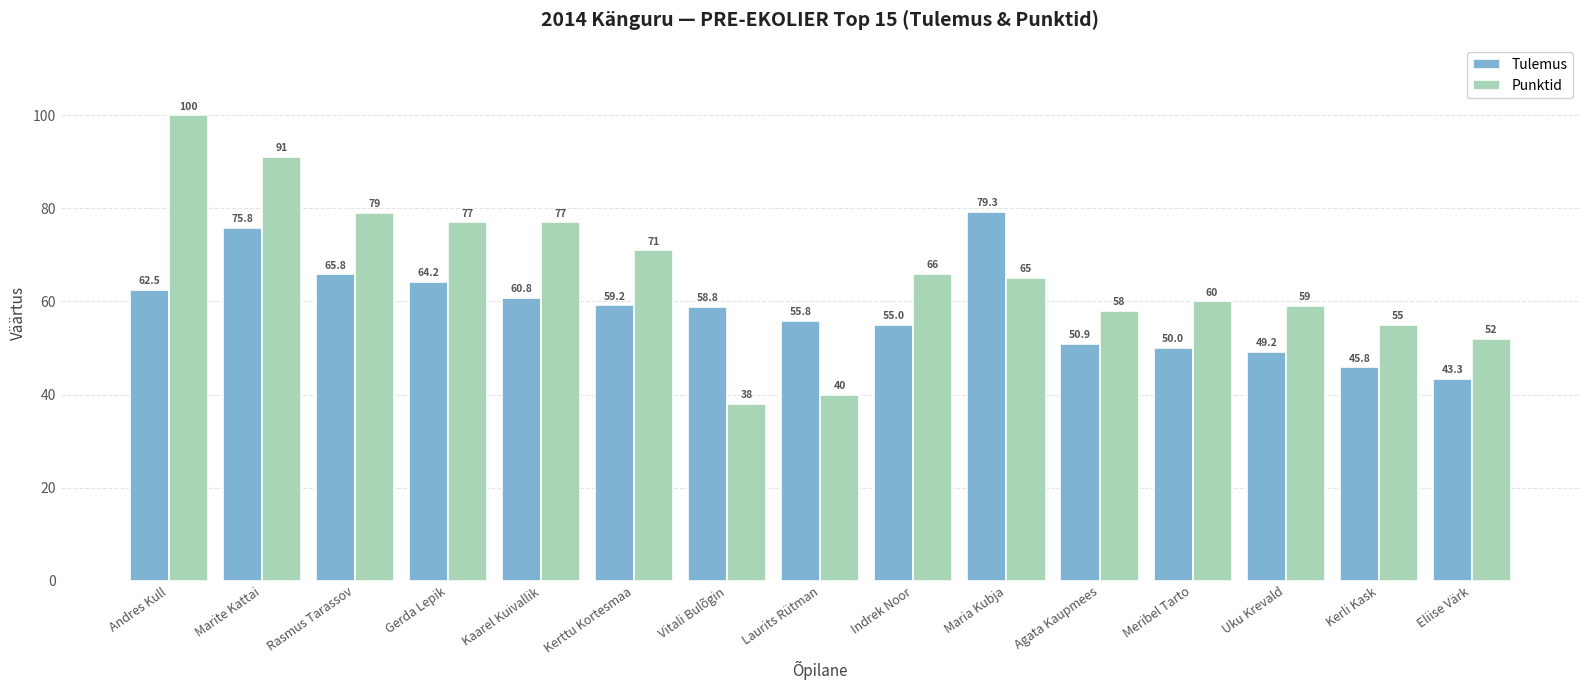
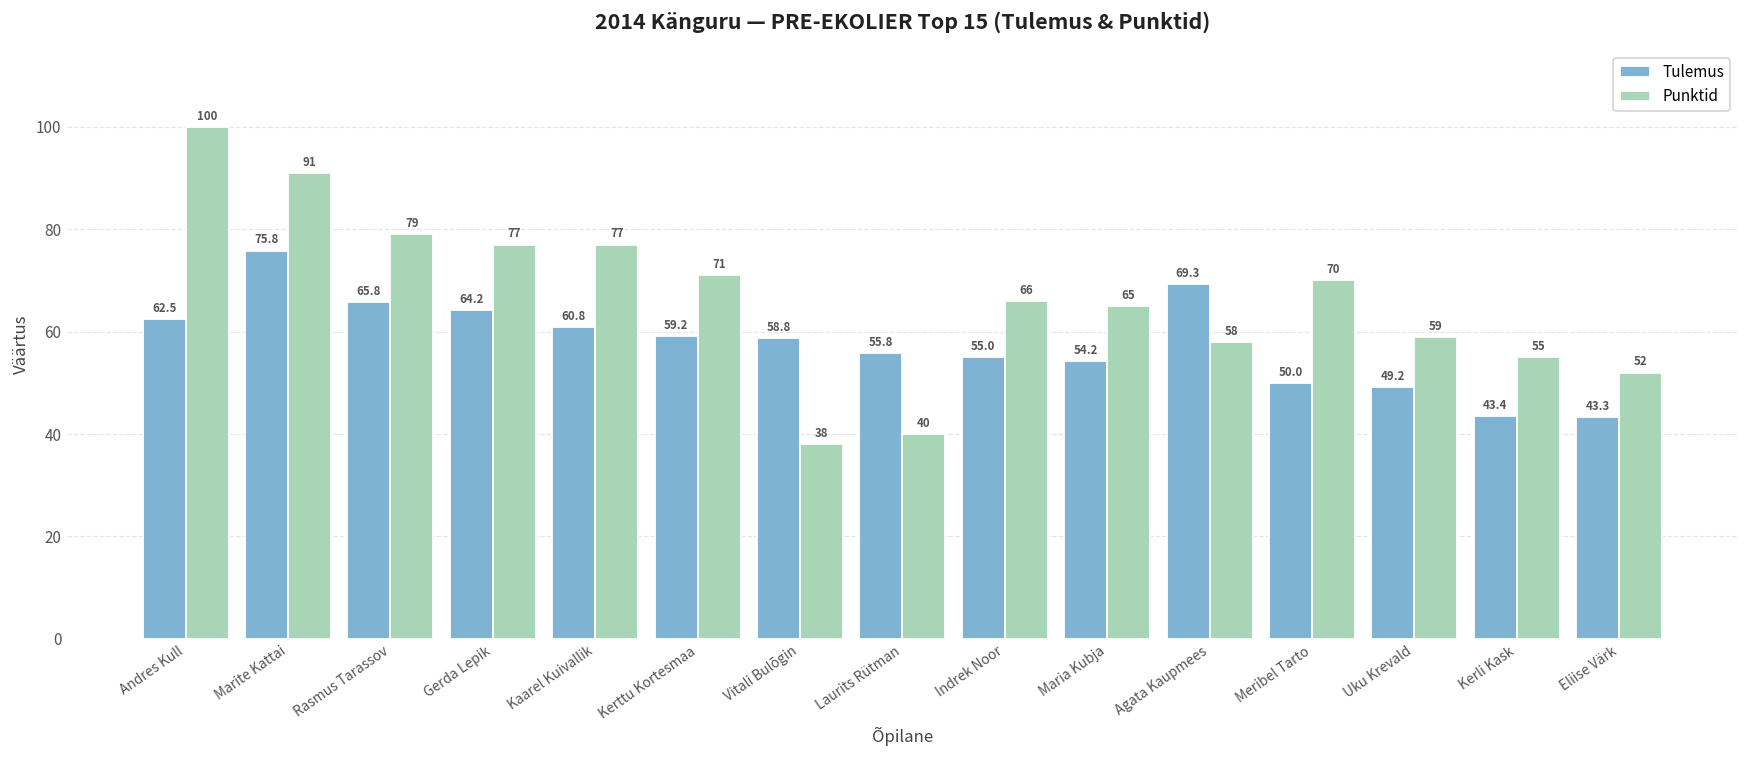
Tulemus, Maria Kubja: 79.3 -> 54.2
Tulemus, Agata Kaupmees: 50.9 -> 69.3
Punktid, Meribel Tarto: 60 -> 70
Tulemus, Kerli Kask: 45.8 -> 43.4
